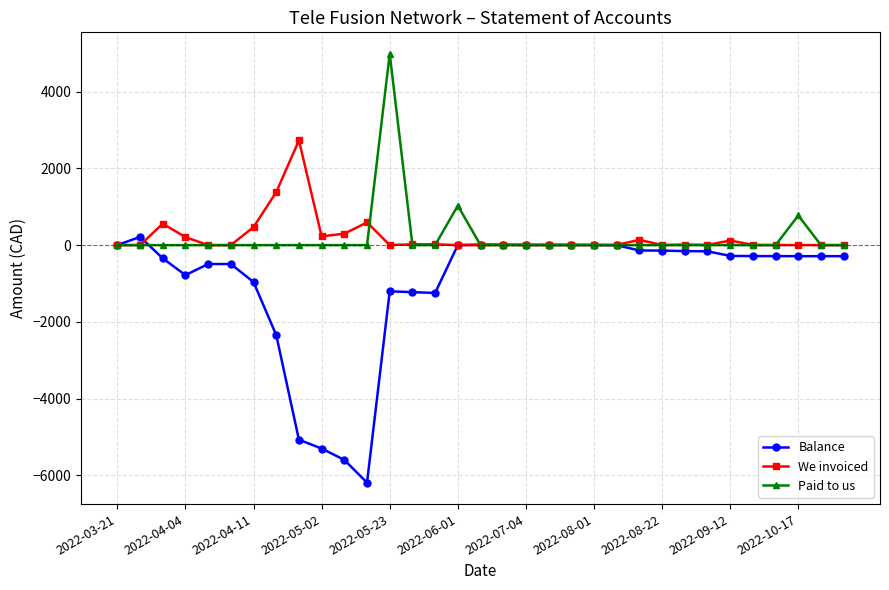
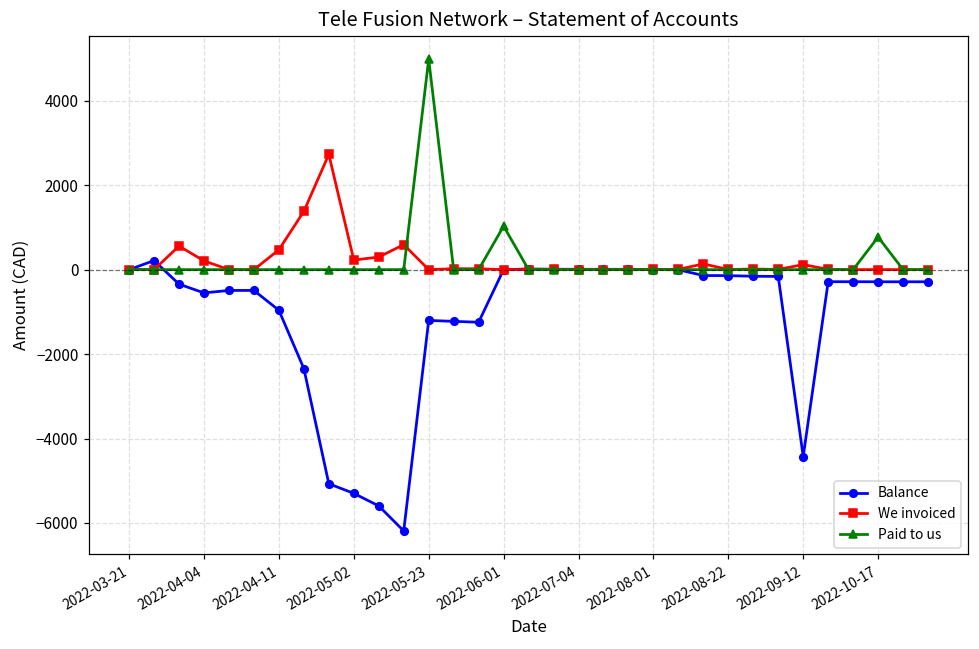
Balance, 2022-04-04: -800 -> -600
Balance, 2022-09-12: -300 -> -4400
